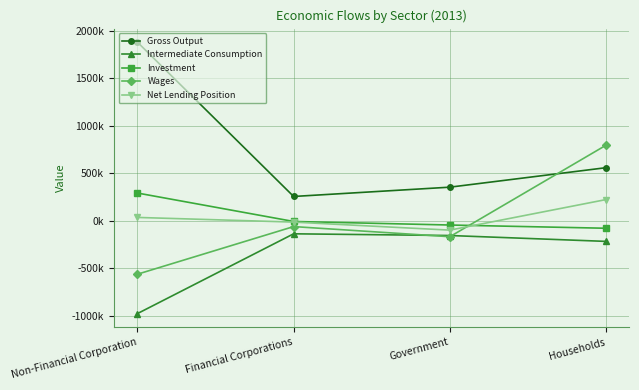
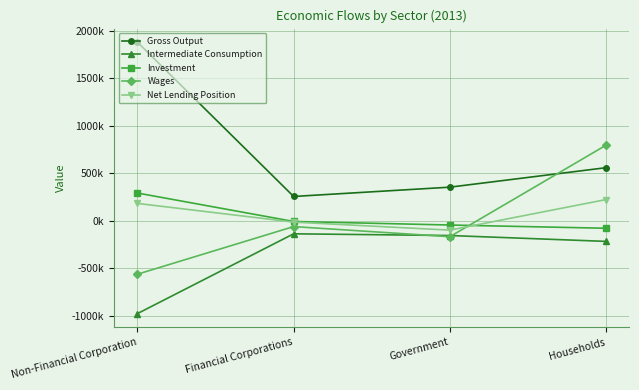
Net Lending Position, Non-Financial Corporation: 0 -> 200000
